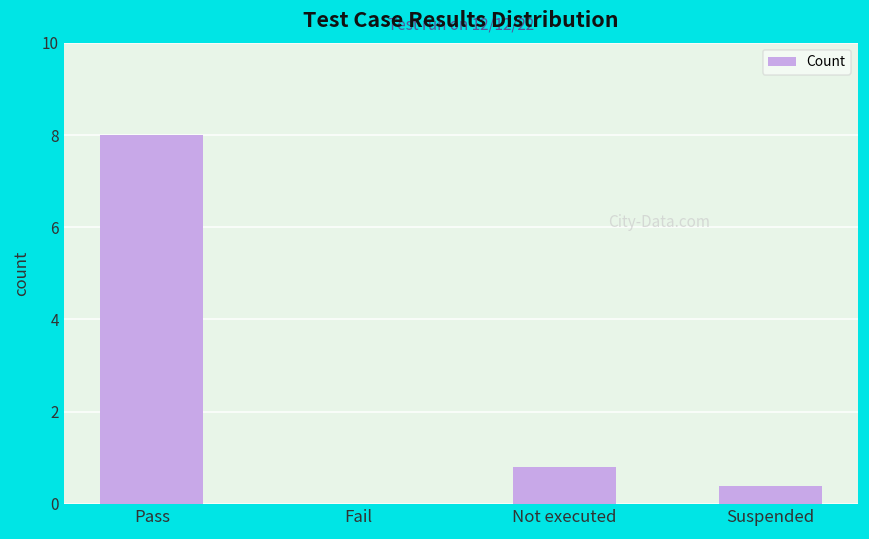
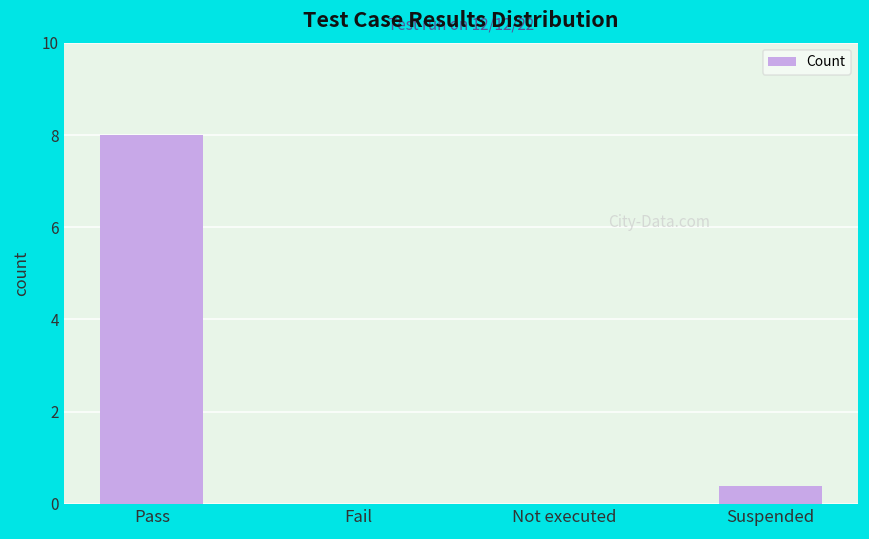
Not executed: 0.8 -> 0.0
